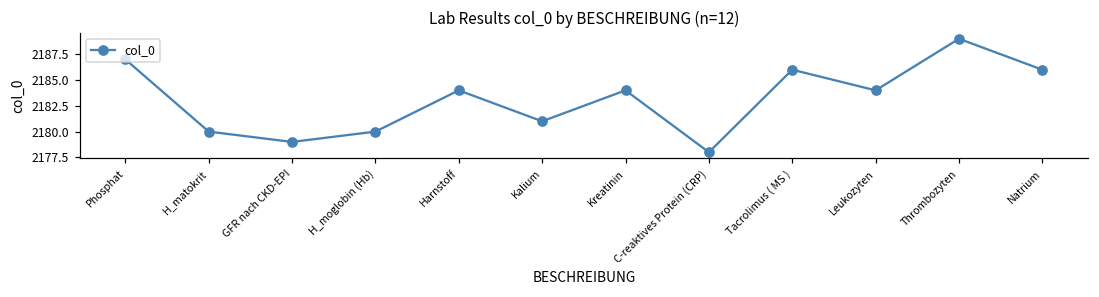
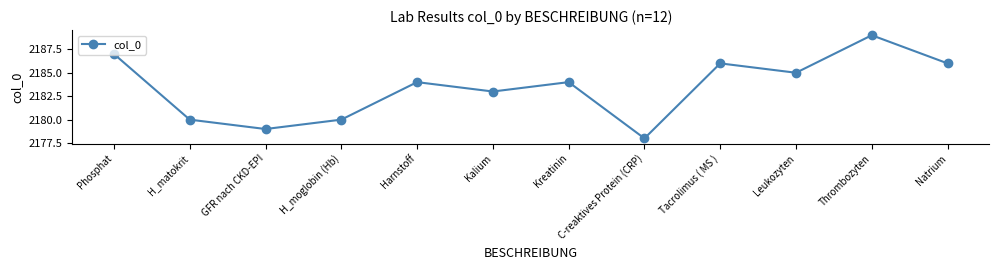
Kalium: 2181 -> 2183
Leukozyten: 2184 -> 2185
